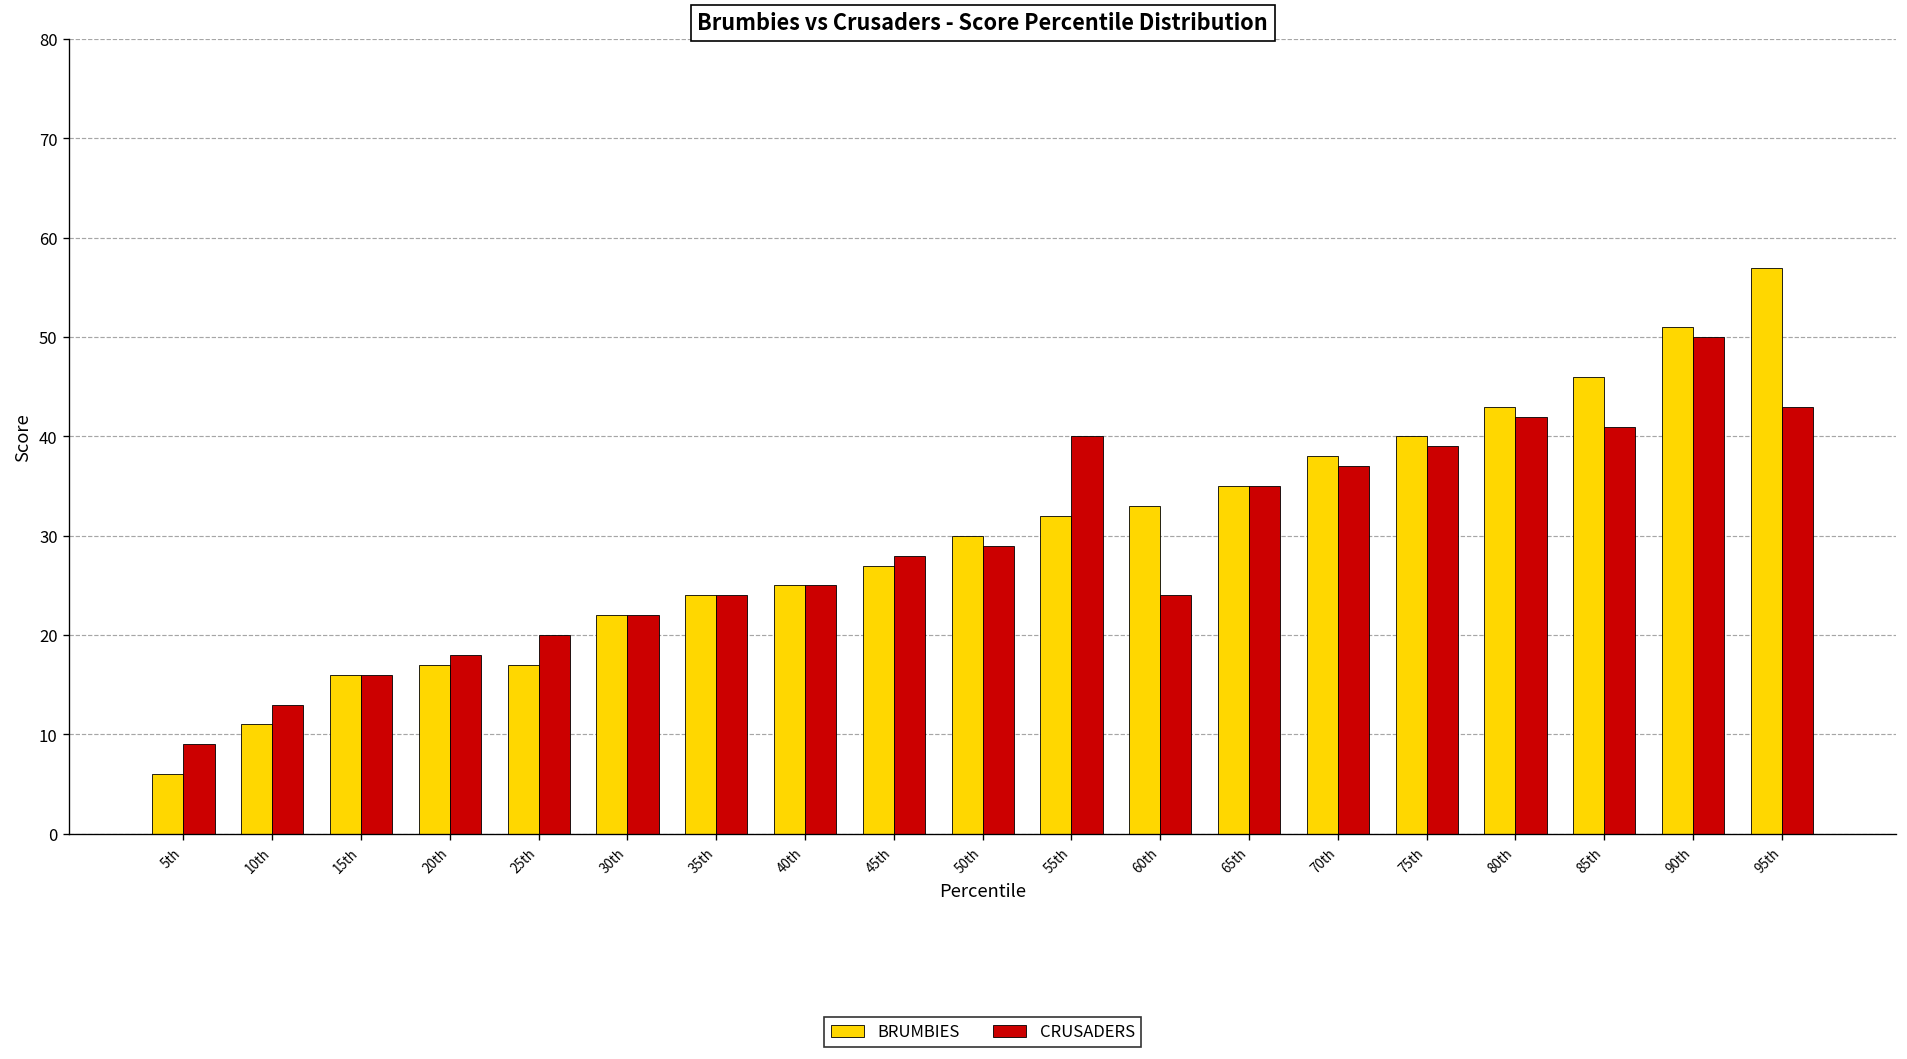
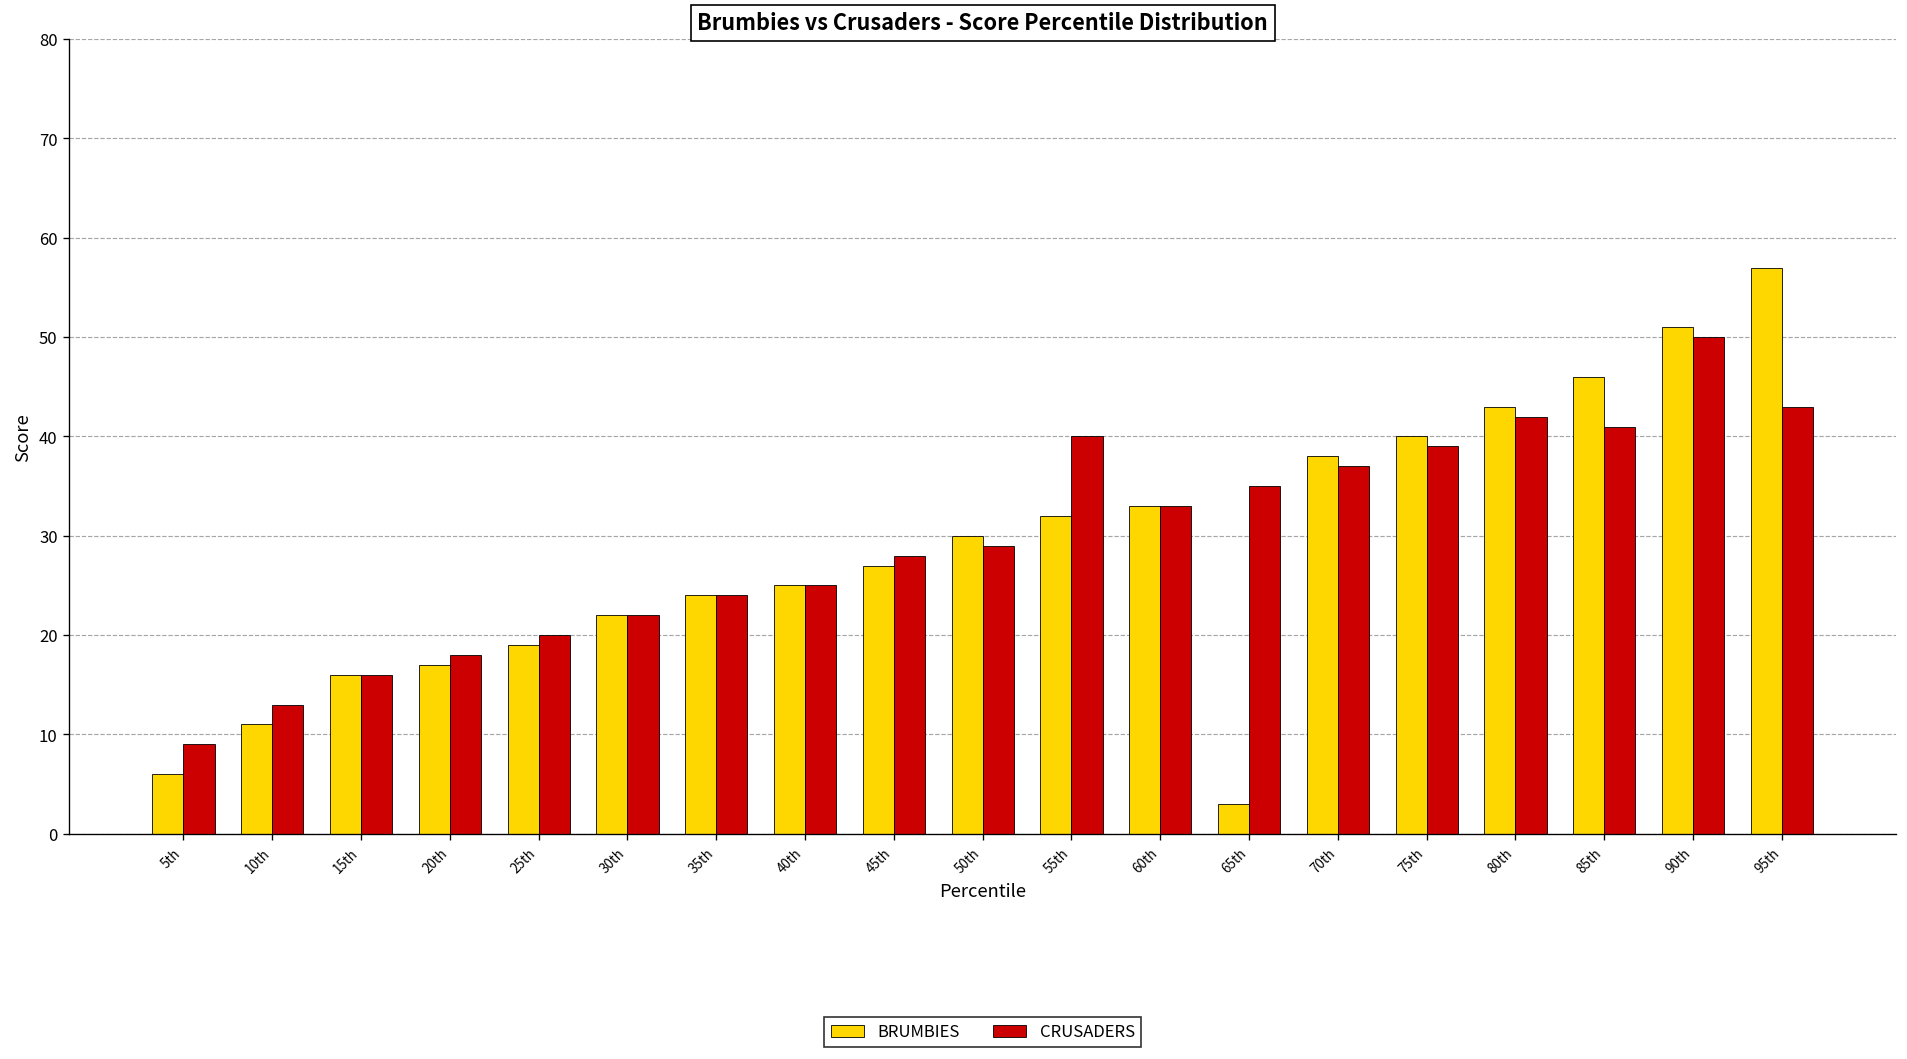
BRUMBIES, 25th: 17 -> 19
CRUSADERS, 60th: 24 -> 33
BRUMBIES, 65th: 35 -> 3
